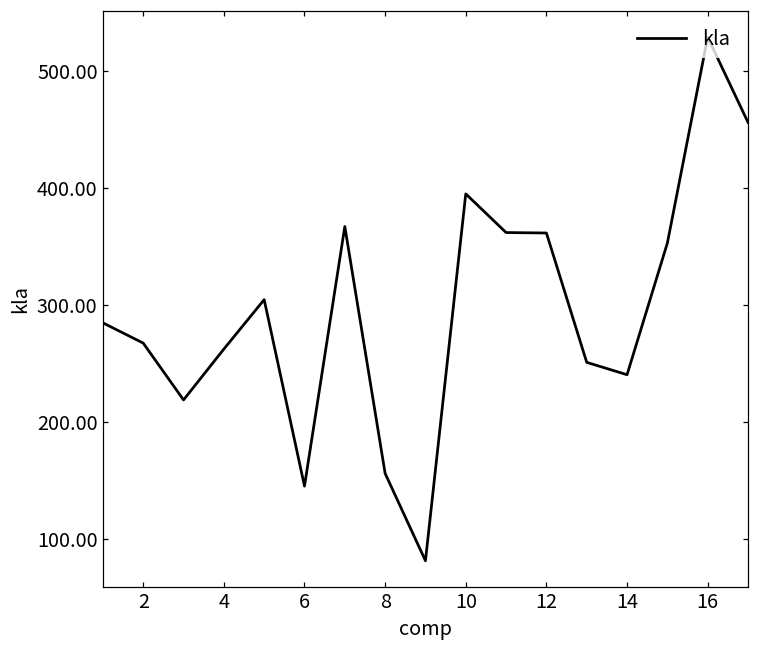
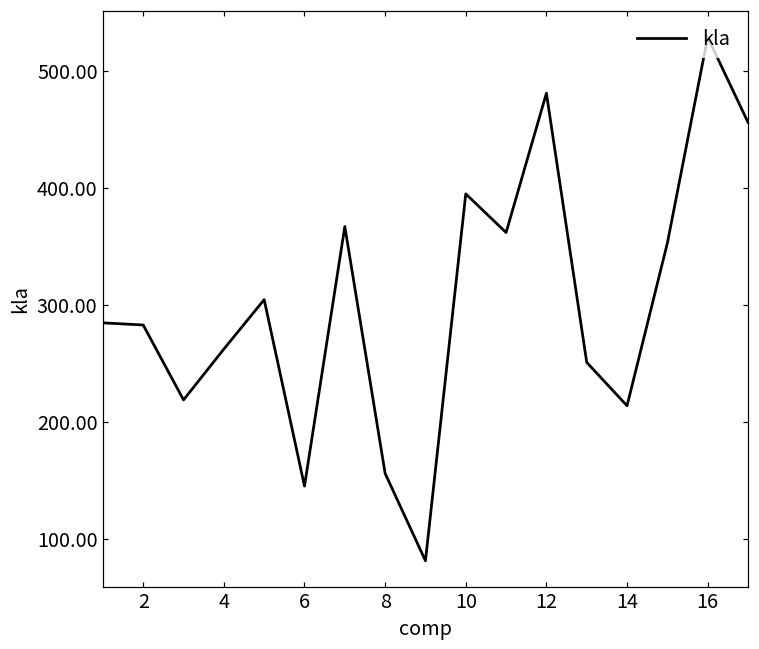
2: 267 -> 283
12: 362 -> 481
14: 240 -> 214
